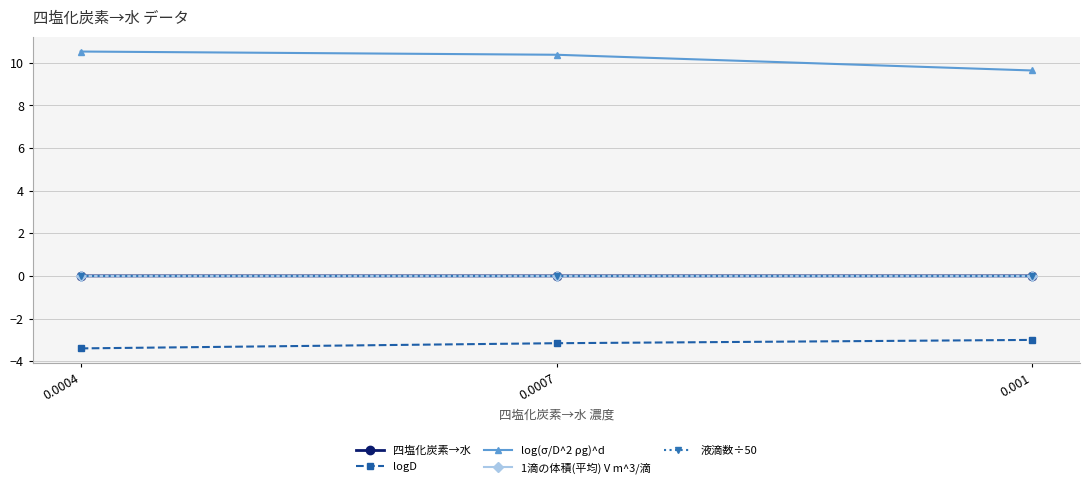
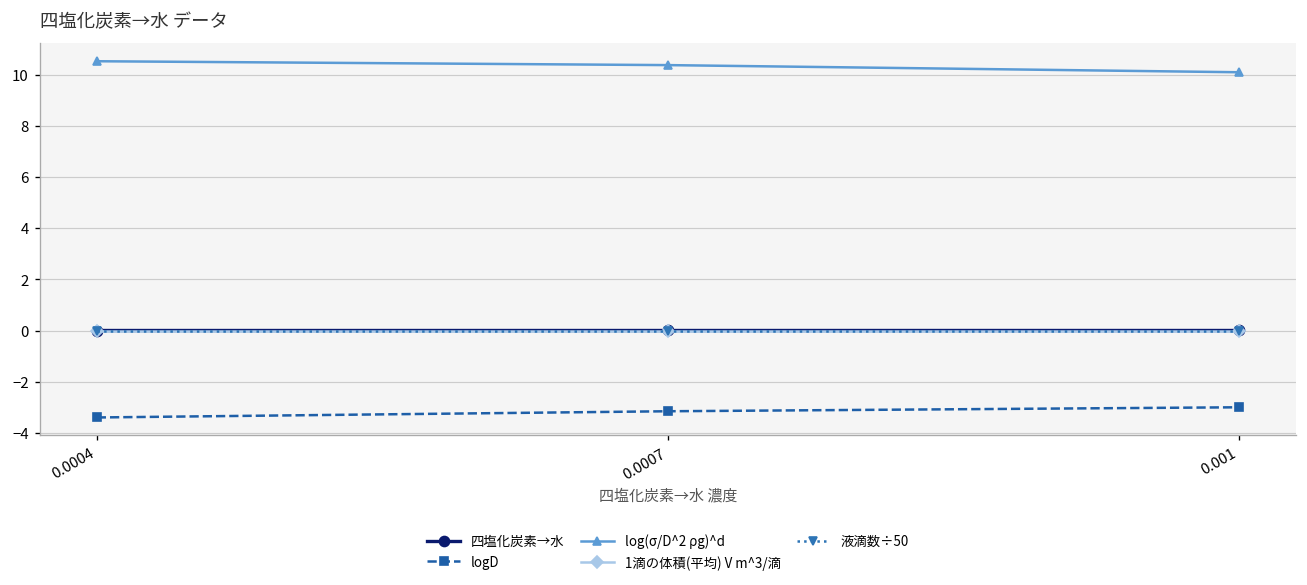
log(σ/D^2 ρg)^d, 0.001: 9.6 -> 10.1
